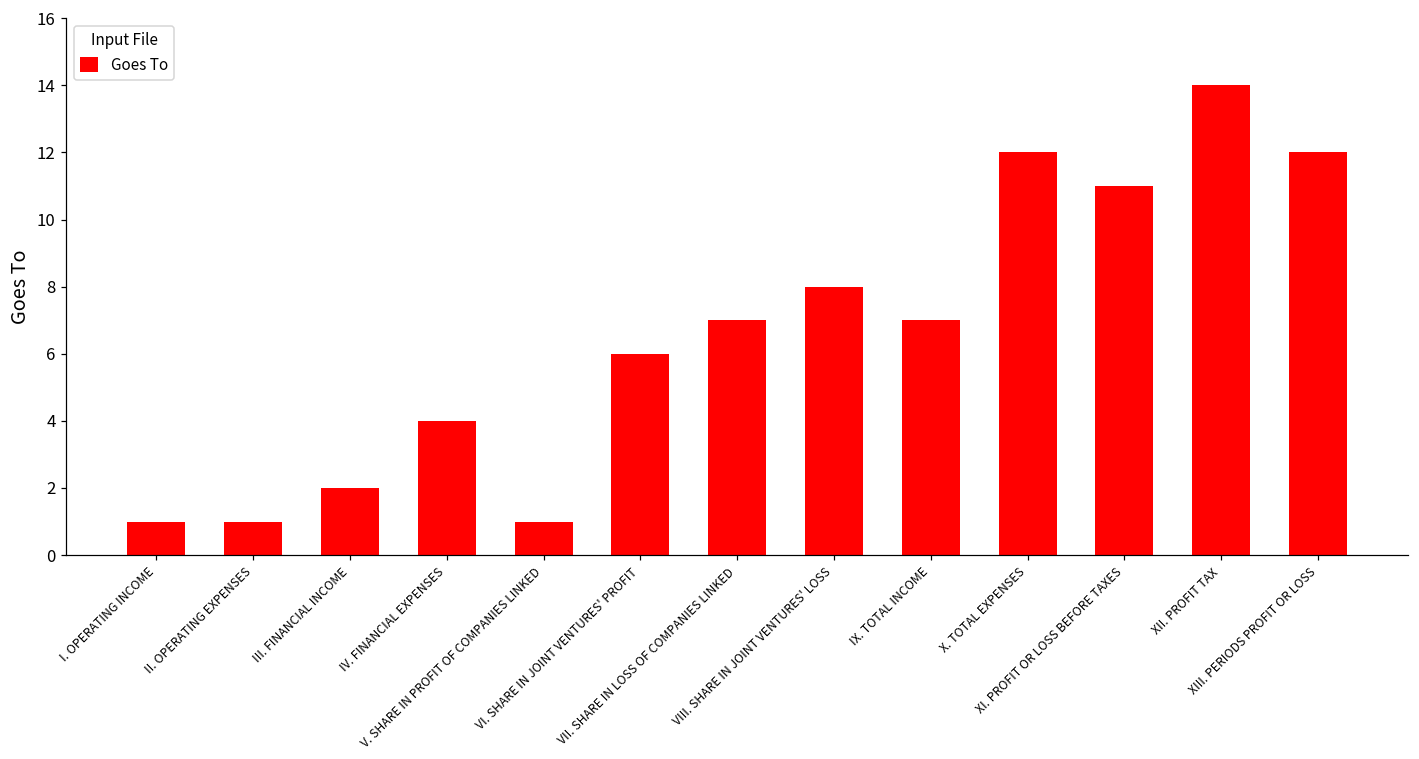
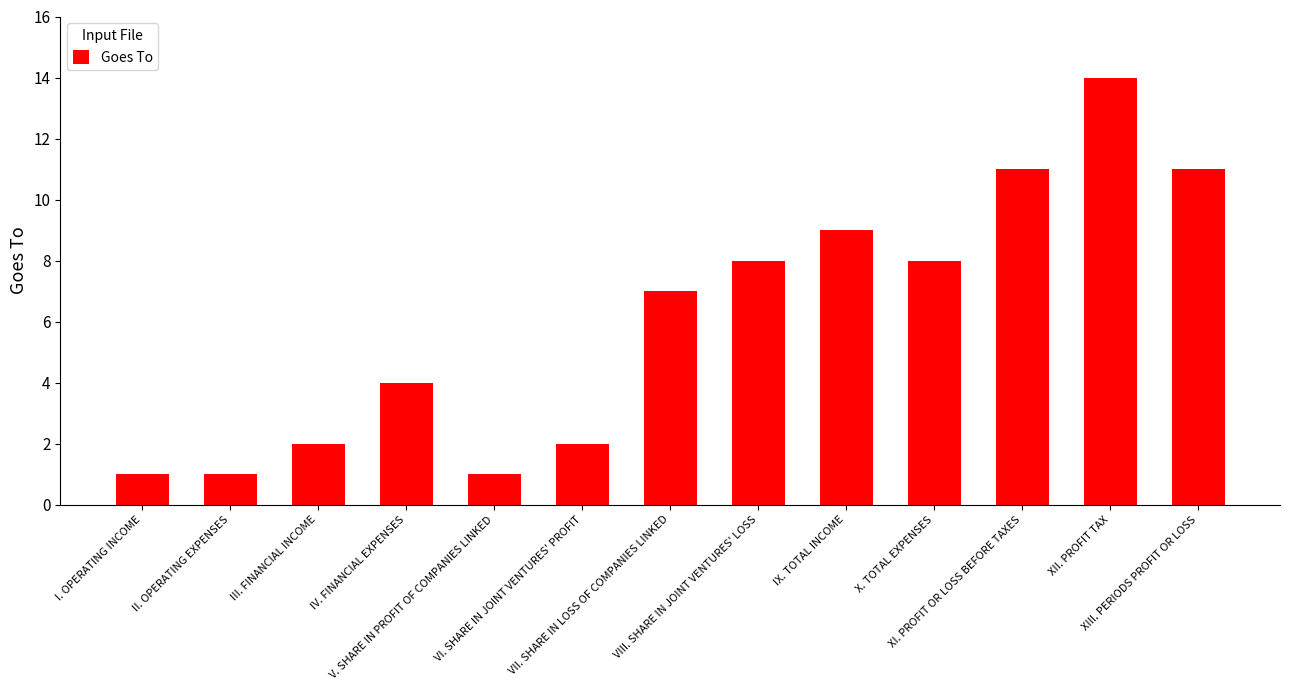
VI. SHARE IN JOINT VENTURES' PROFIT: 6 -> 2
IX. TOTAL INCOME: 7 -> 9
X. TOTAL EXPENSES: 12 -> 8
XIII. PERIODS PROFIT OR LOSS: 12 -> 11
